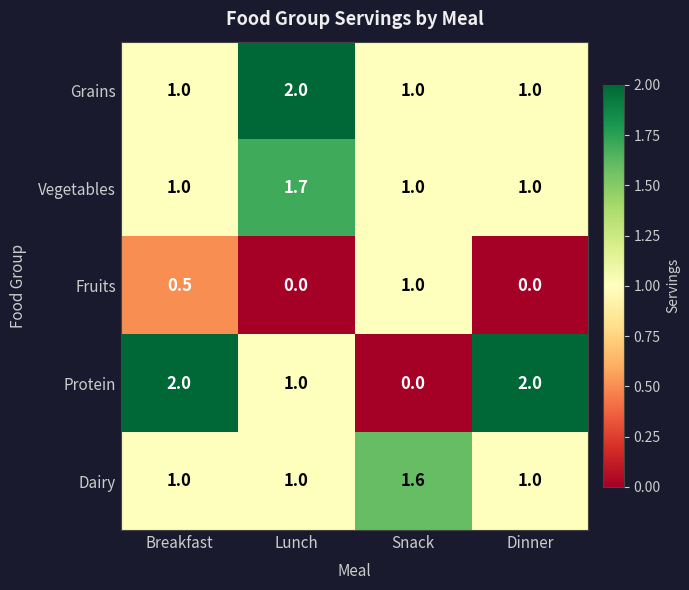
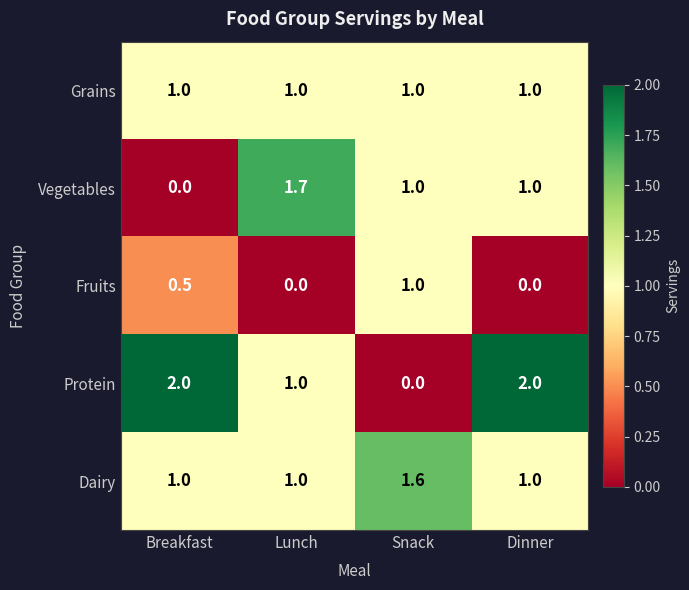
Grains, Lunch: 2.0 -> 1.0
Vegetables, Breakfast: 1.0 -> 0.0
